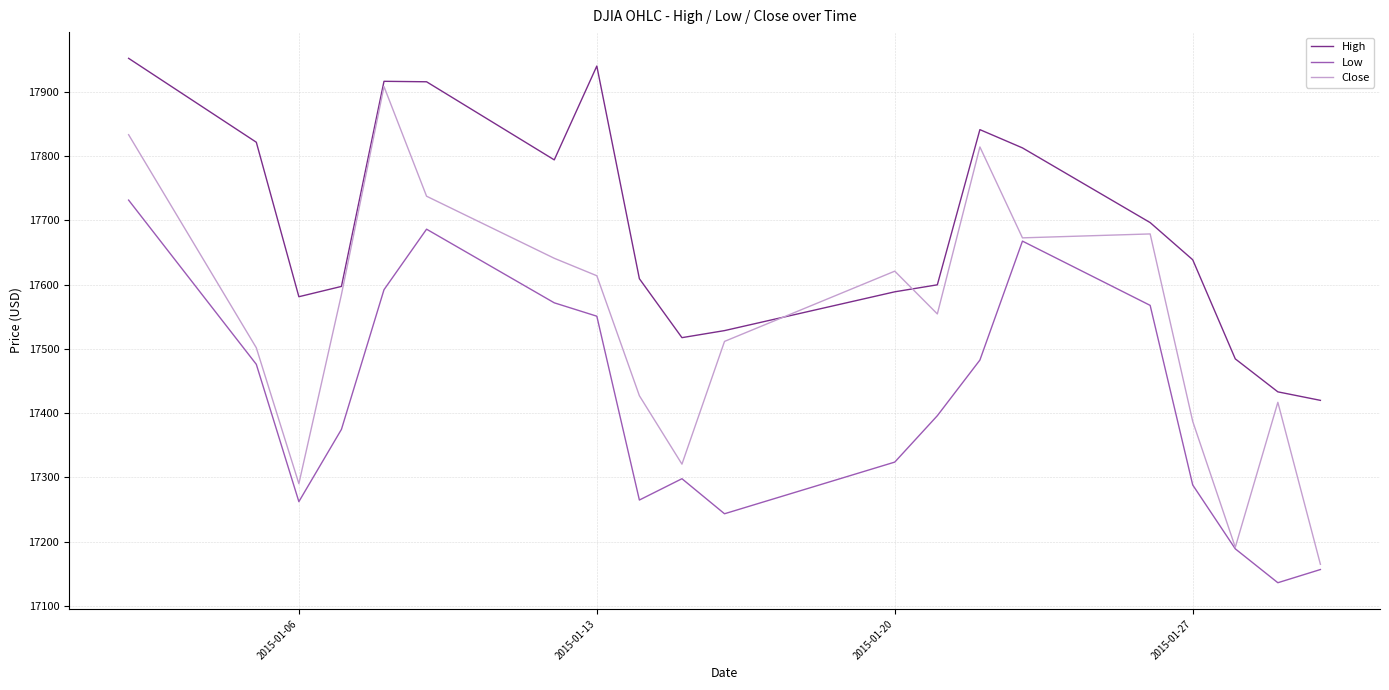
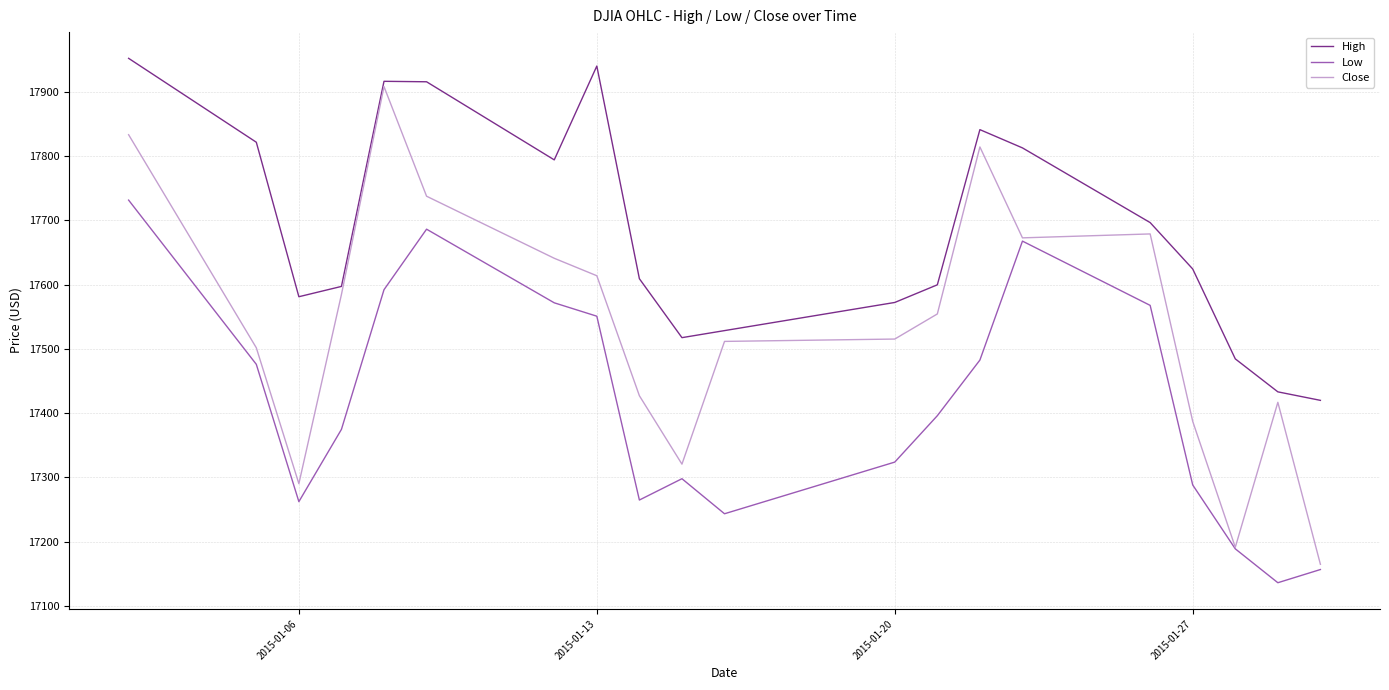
High, 2015-01-20: 17590 -> 17570
Close, 2015-01-20: 17620 -> 17520
High, 2015-01-27: 17640 -> 17620
